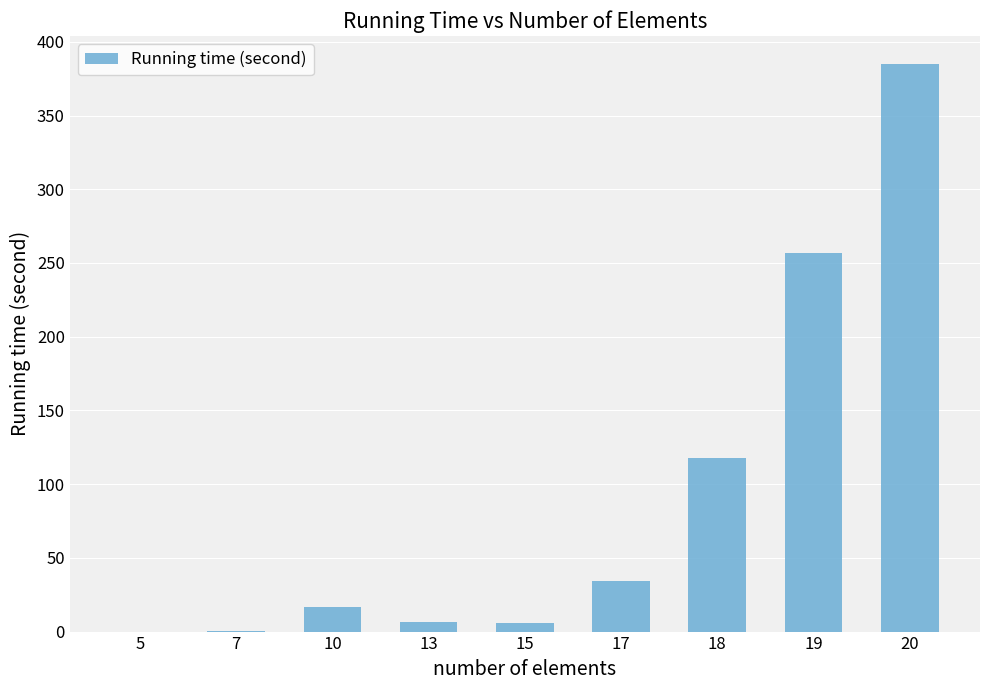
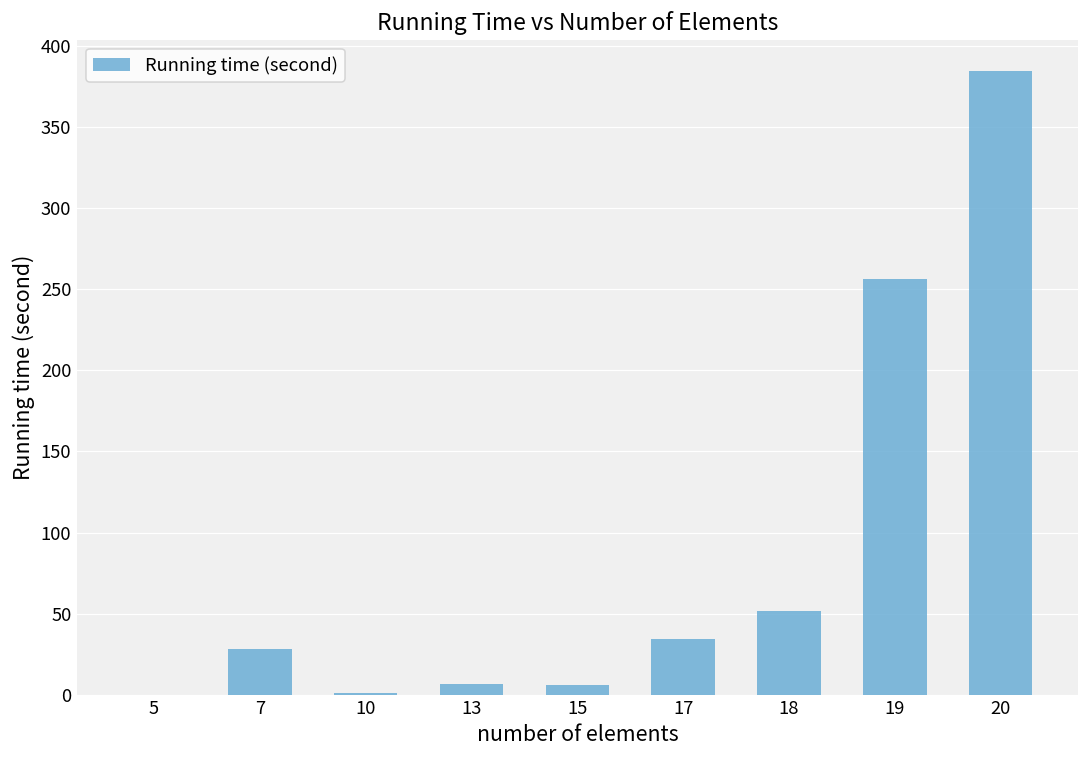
7: 0 -> 28
10: 17 -> 1
18: 117 -> 52
